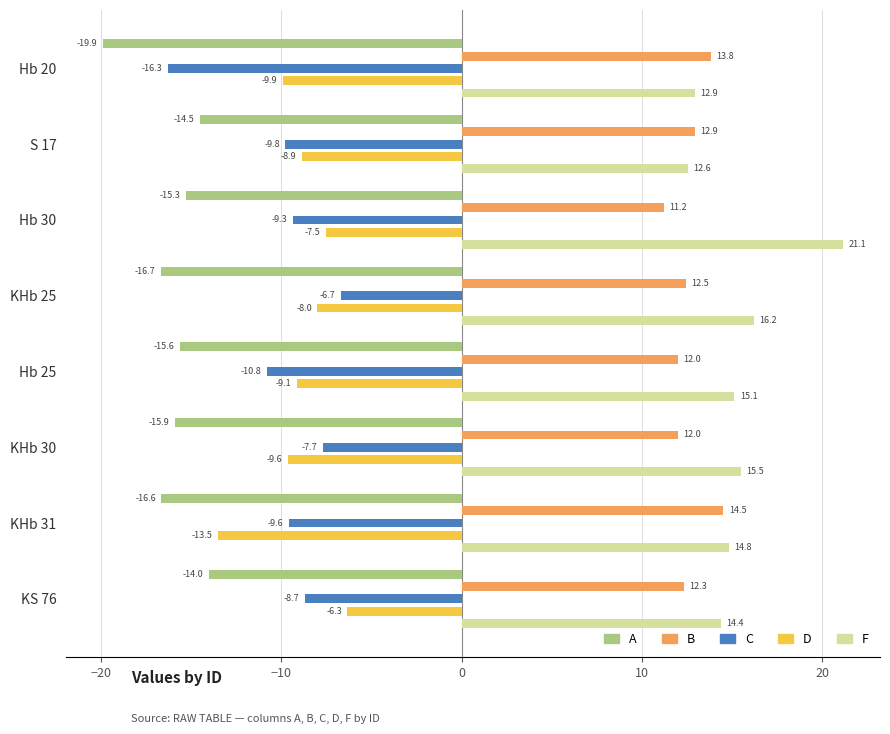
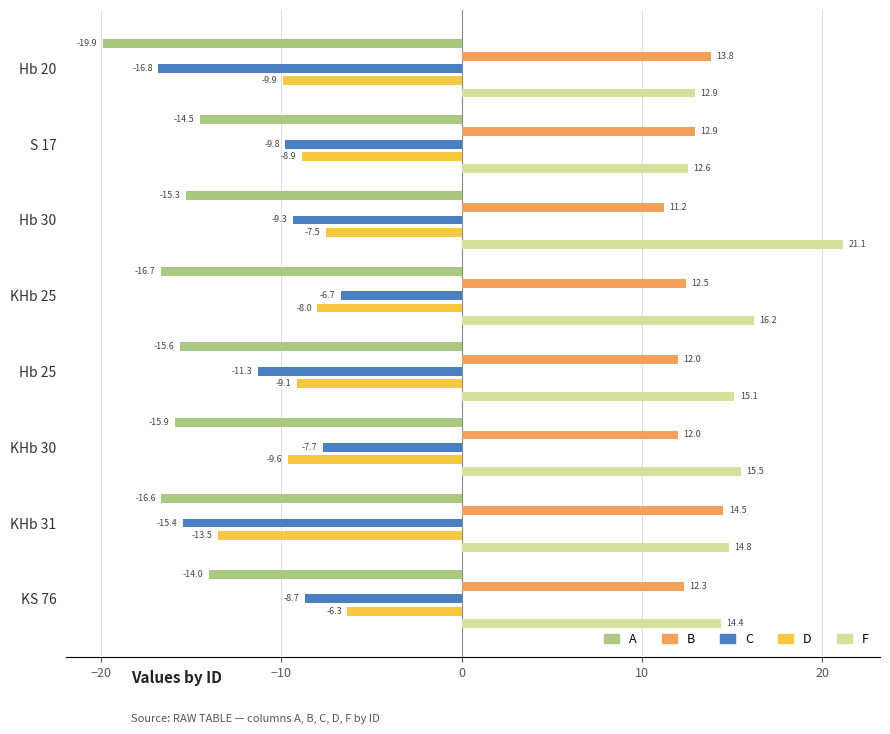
C, Hb 20: -16.3 -> -16.8
C, Hb 25: -10.8 -> -11.3
C, KHb 31: -9.6 -> -15.4
